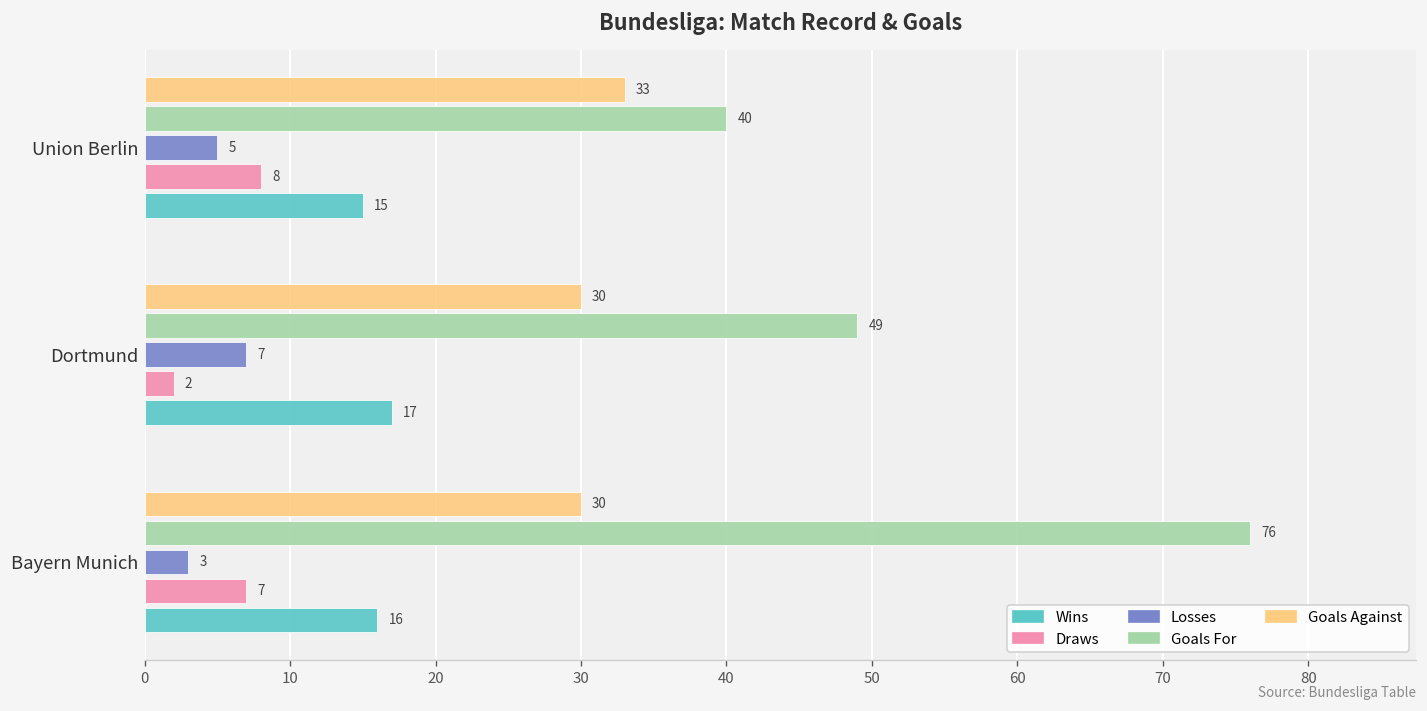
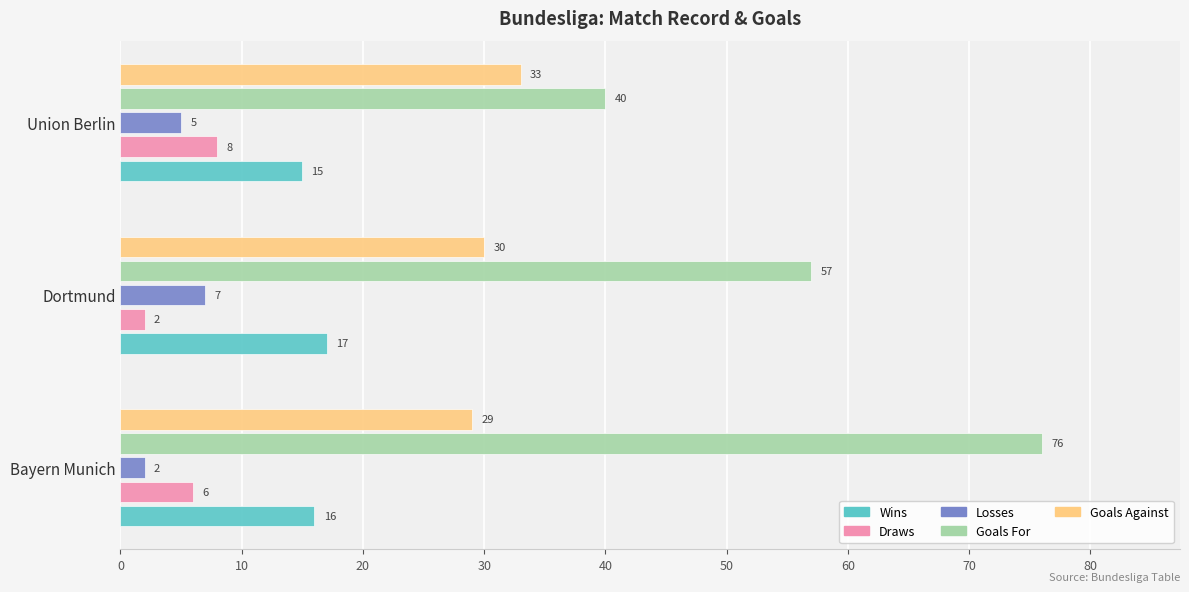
Goals For, Dortmund: 49 -> 57
Goals Against, Bayern Munich: 30 -> 29
Losses, Bayern Munich: 3 -> 2
Draws, Bayern Munich: 7 -> 6
